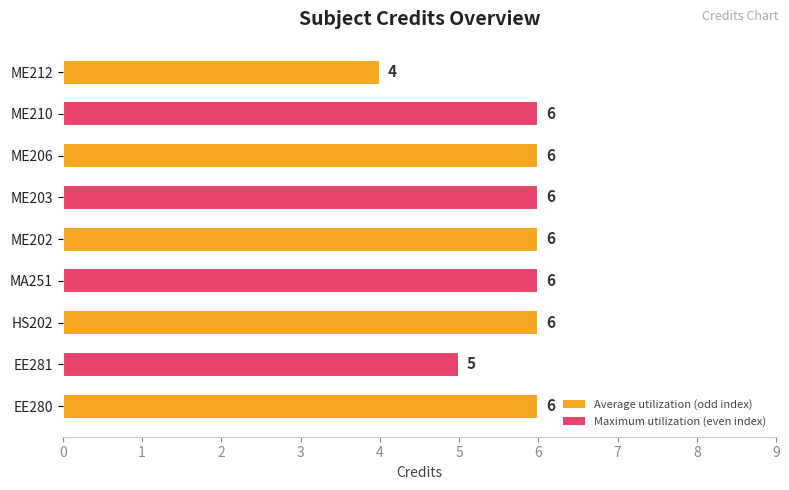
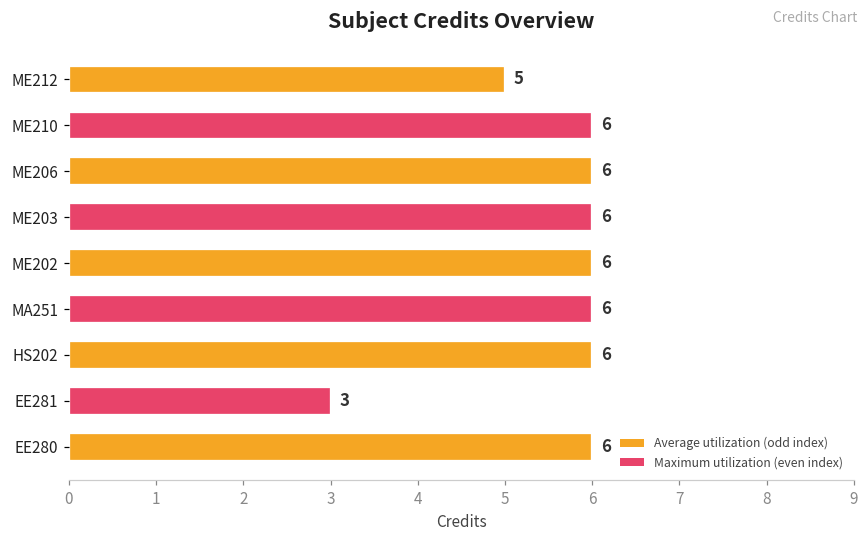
ME212: 4 -> 5
EE281: 5 -> 3
